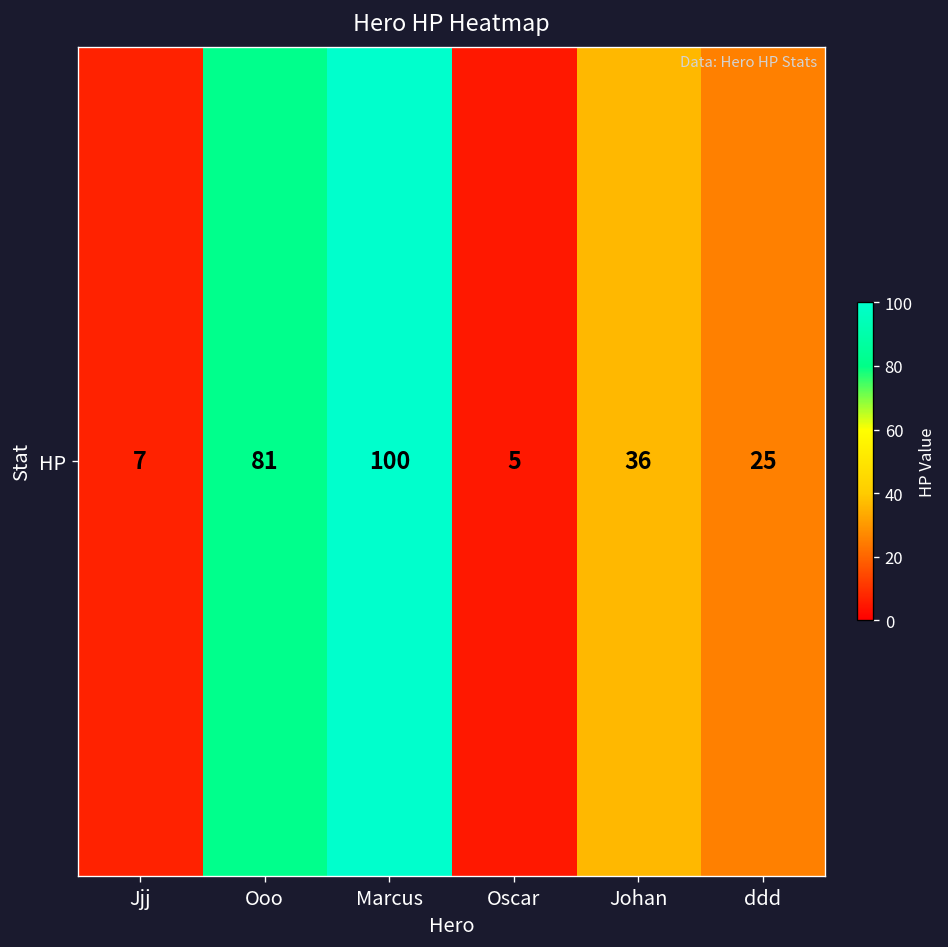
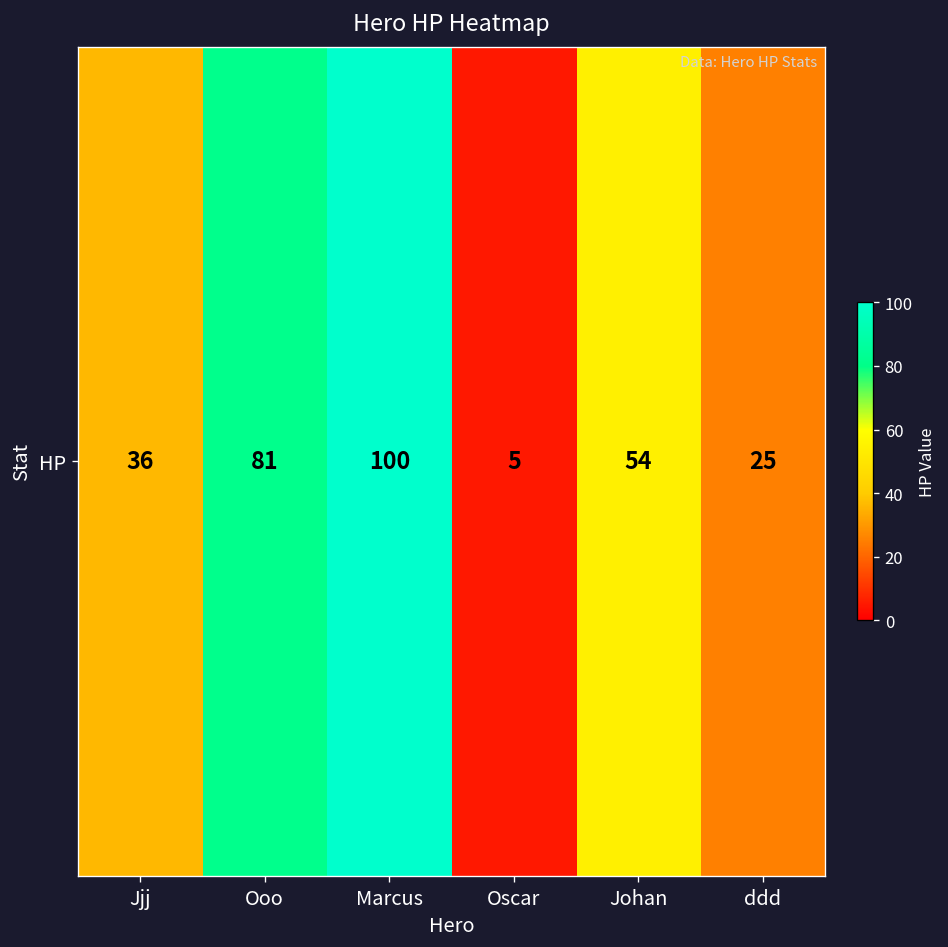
HP, Jjj: 7 -> 36
HP, Johan: 36 -> 54
